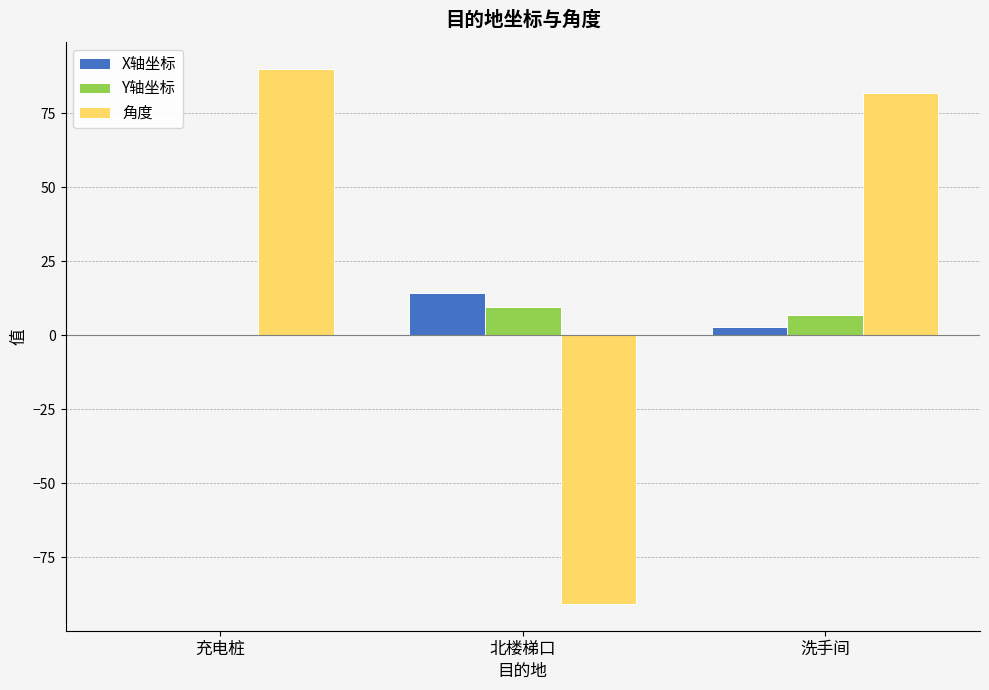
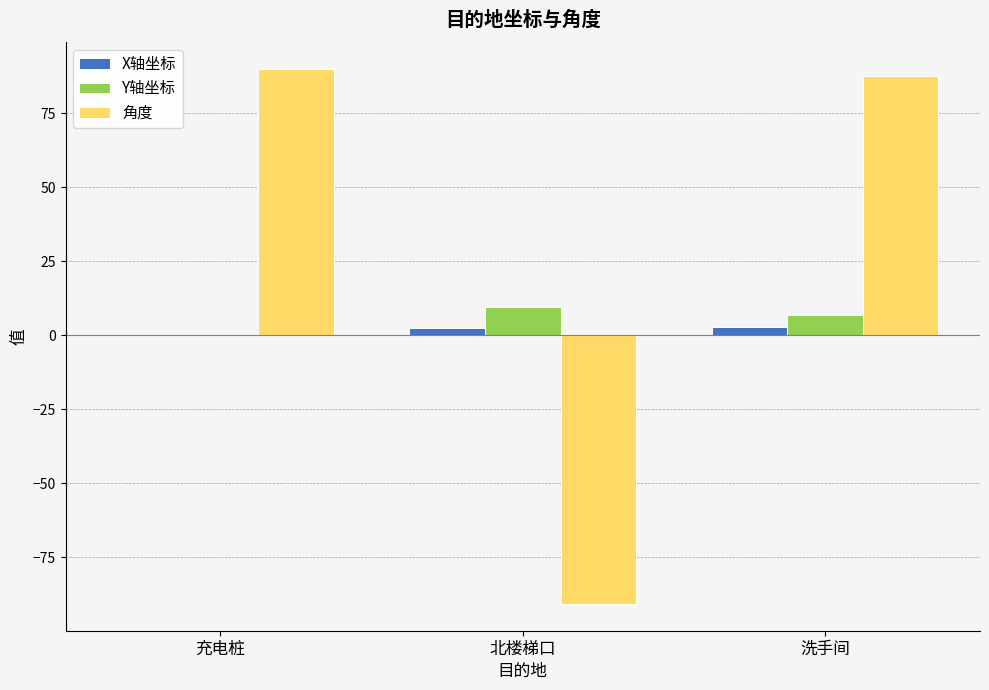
X轴坐标, 北楼梯口: 14 -> 2
角度, 洗手间: 82 -> 88
